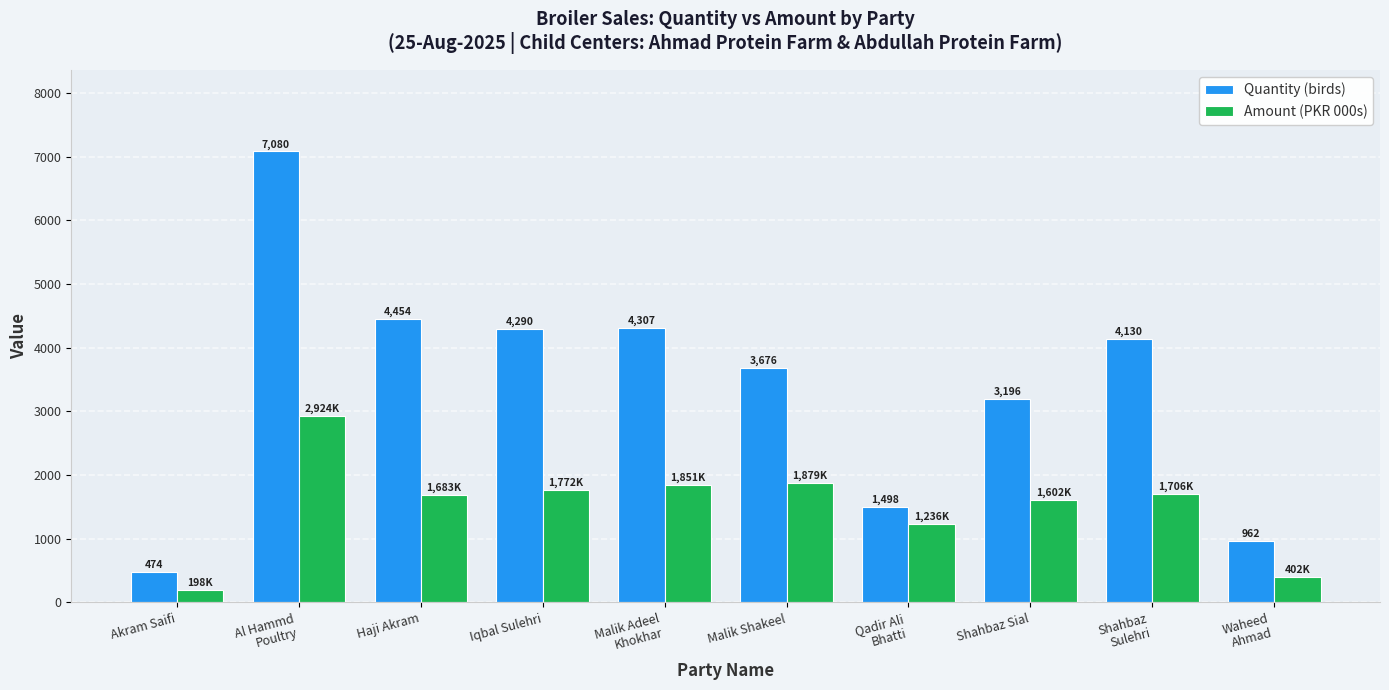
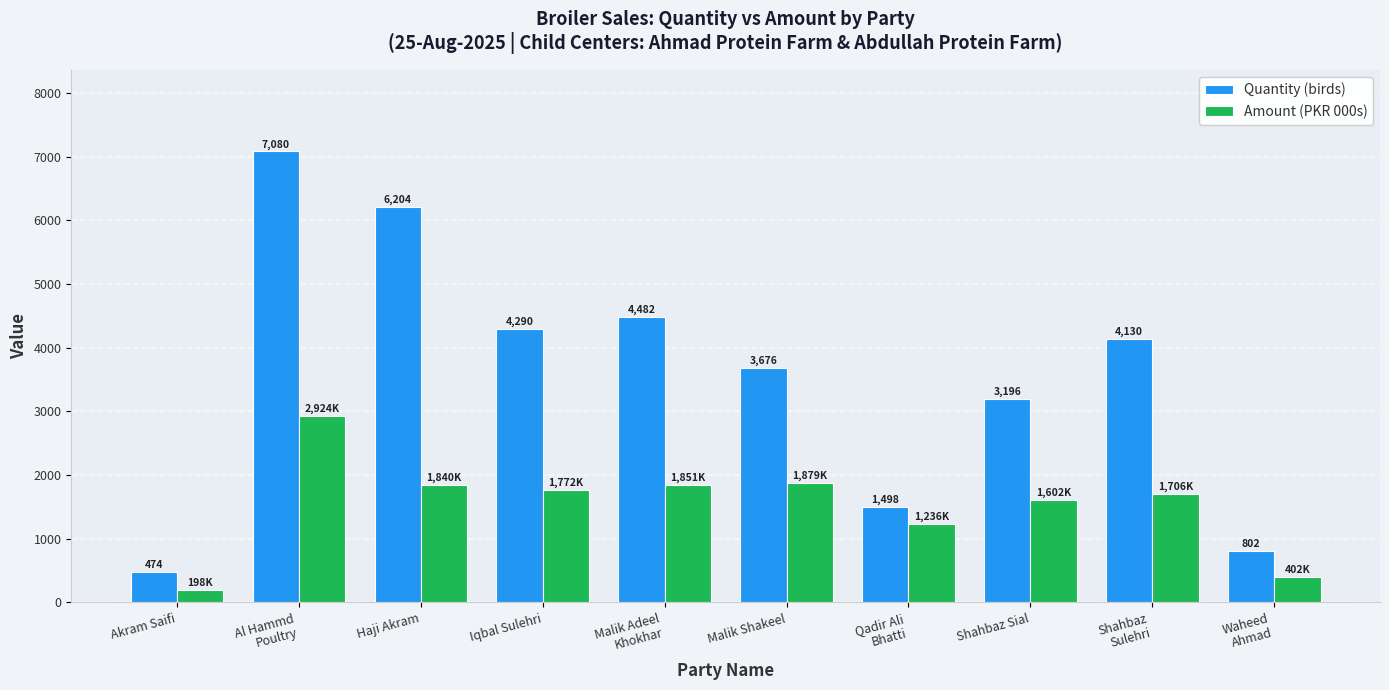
Quantity (birds), Haji Akram: 4,454 -> 6,204
Amount (PKR 000s), Haji Akram: 1,683K -> 1,840K
Quantity (birds), Malik Adeel Khokhar: 4,307 -> 4,482
Quantity (birds), Waheed Ahmad: 962 -> 802
